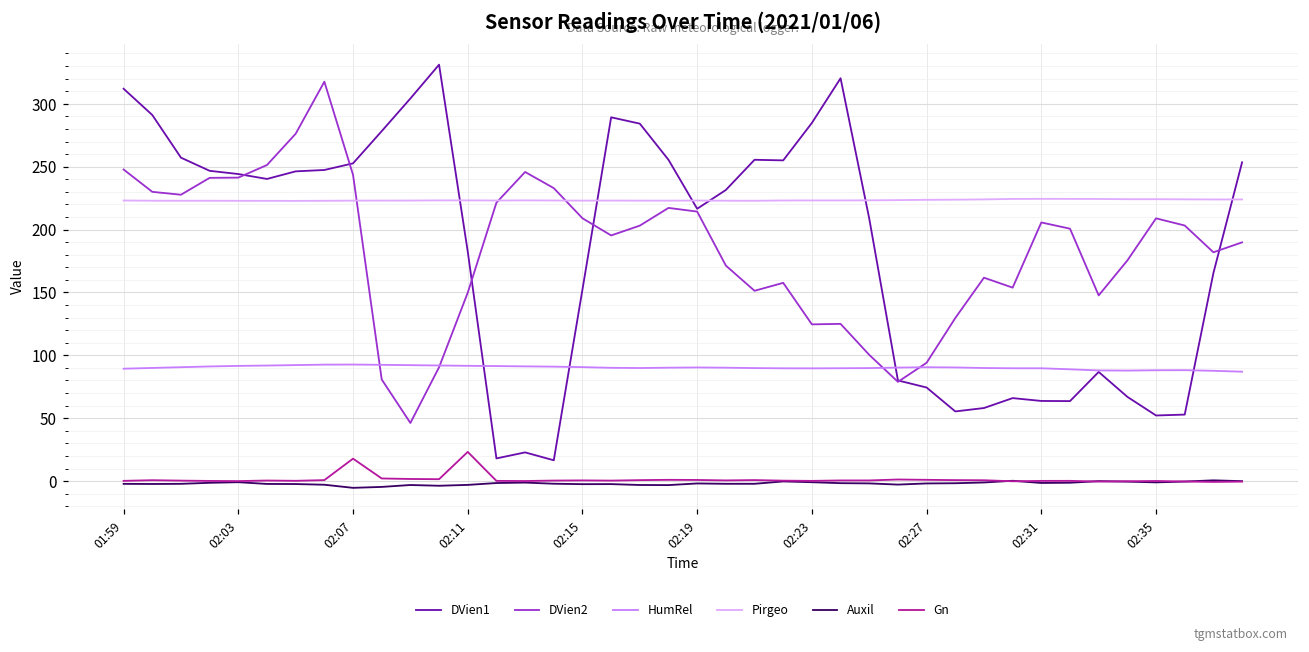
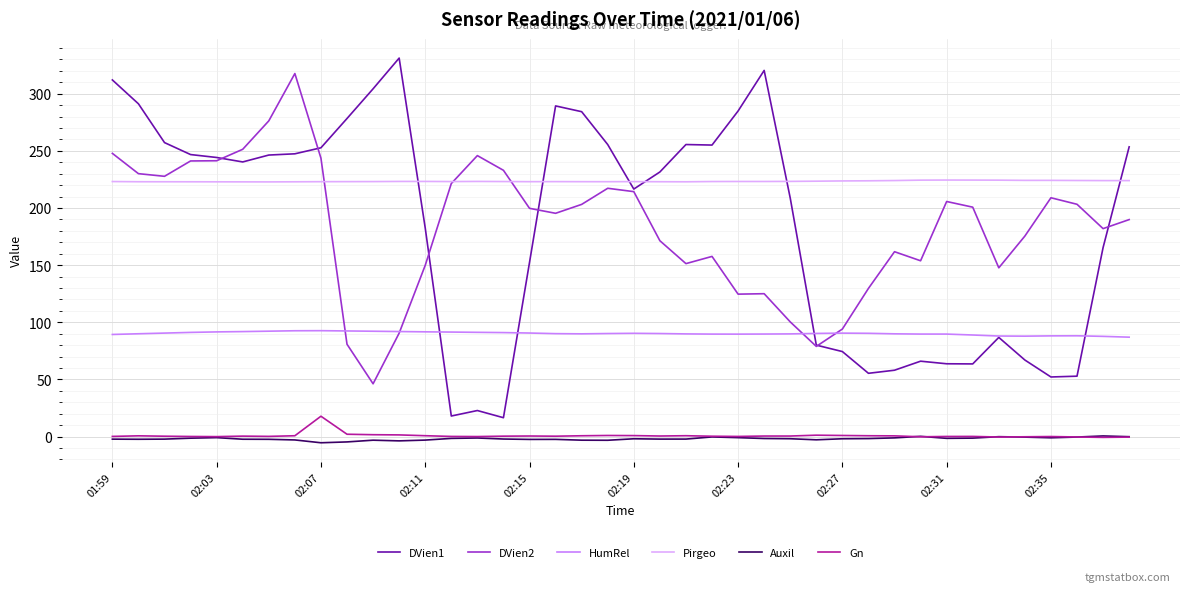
Gn, 02:11: 23 -> 1
DVien2, 02:15: 209 -> 200
